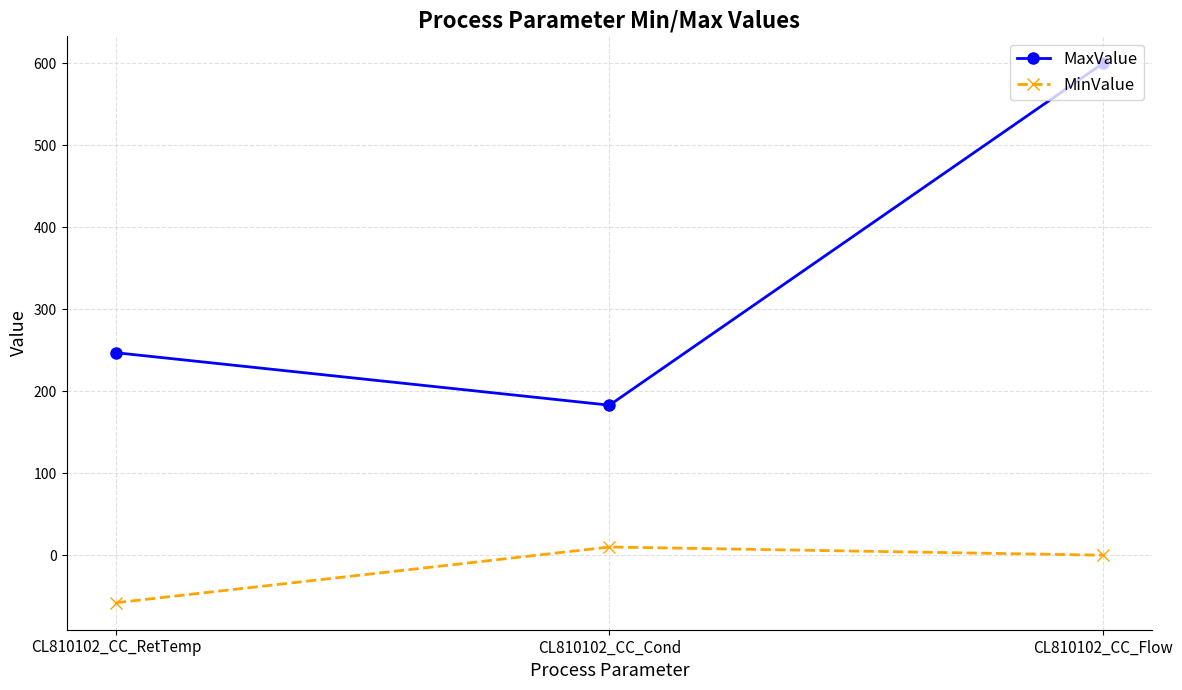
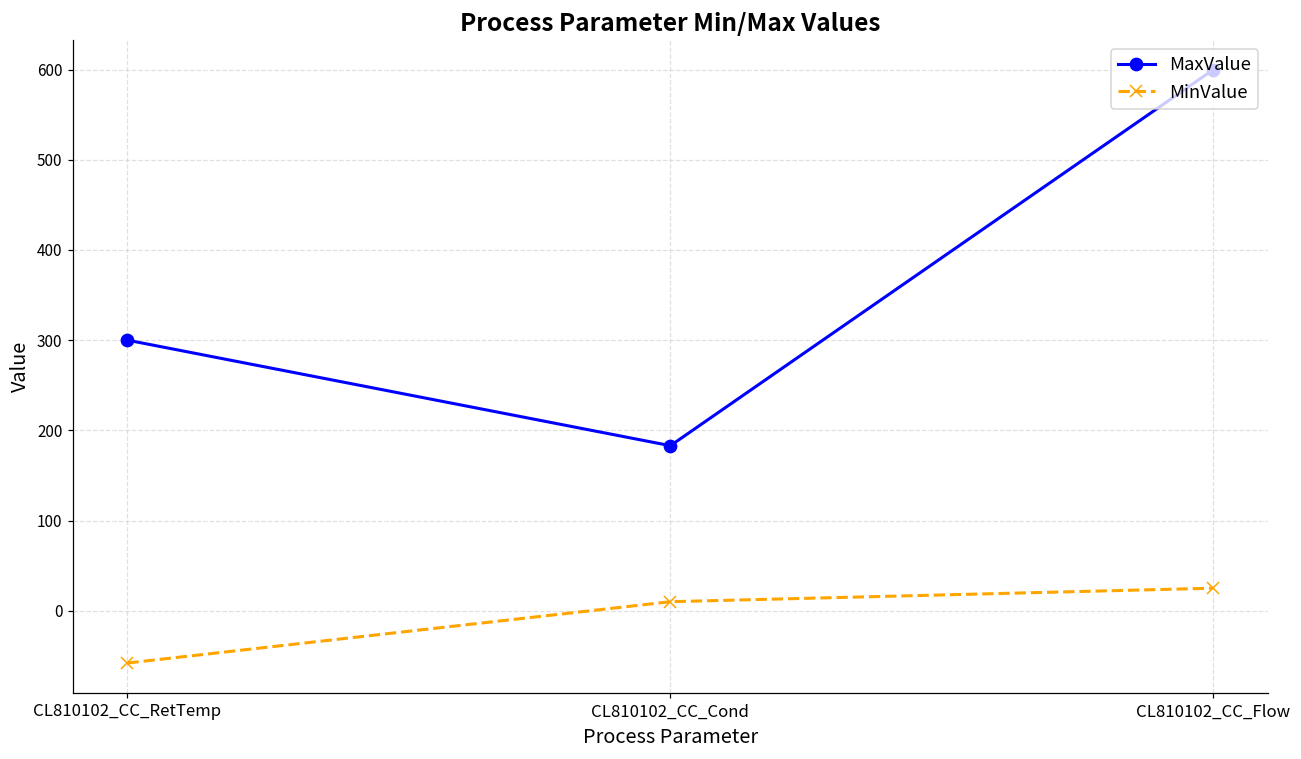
MaxValue, CL810102_CC_RetTemp: 250 -> 300
MinValue, CL810102_CC_Flow: 0 -> 30
